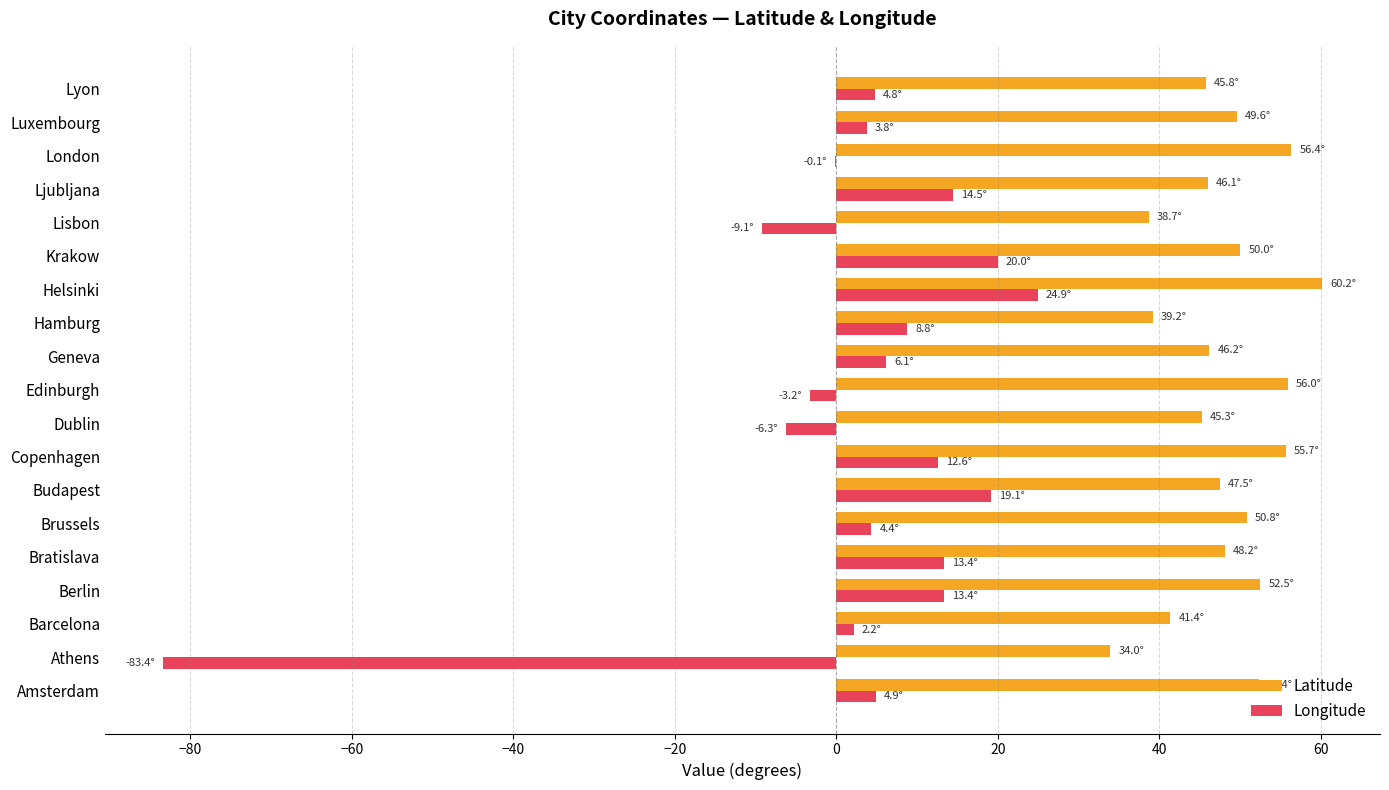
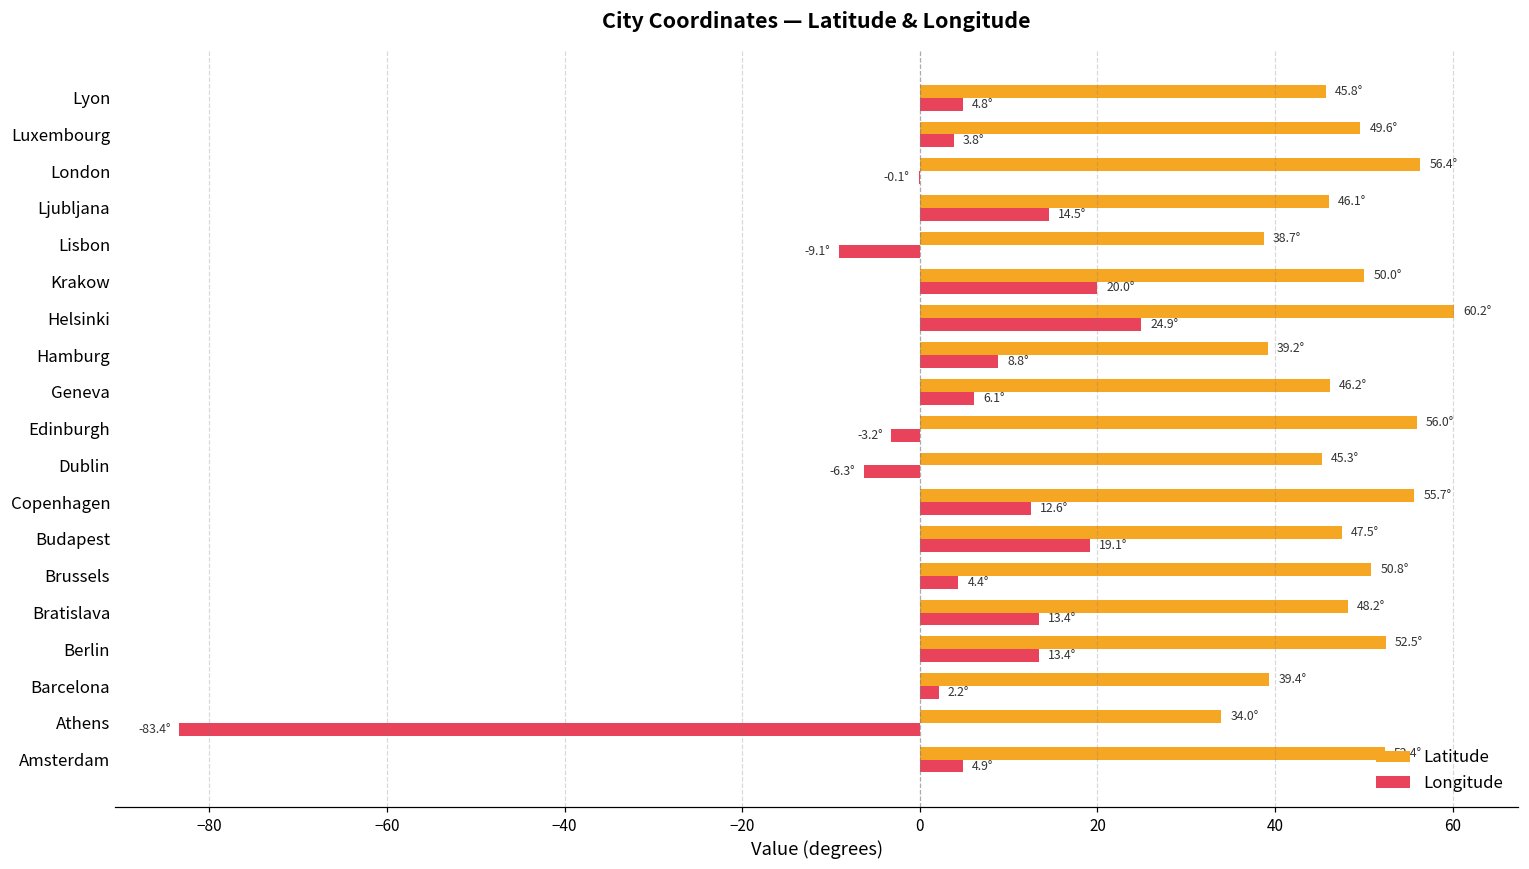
Latitude, Barcelona: 41.4° -> 39.4°
